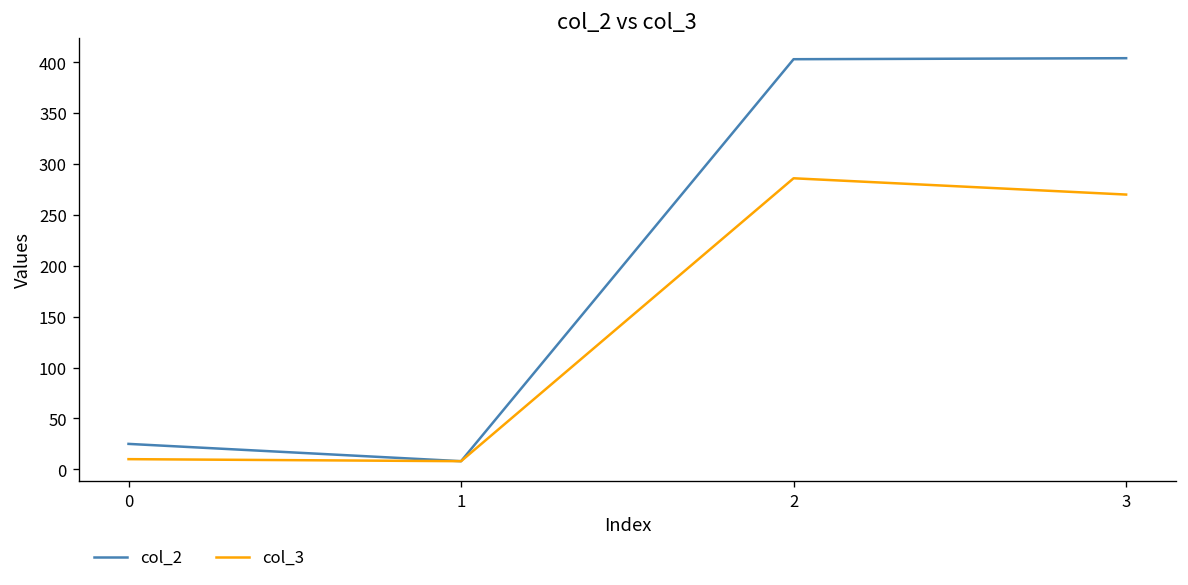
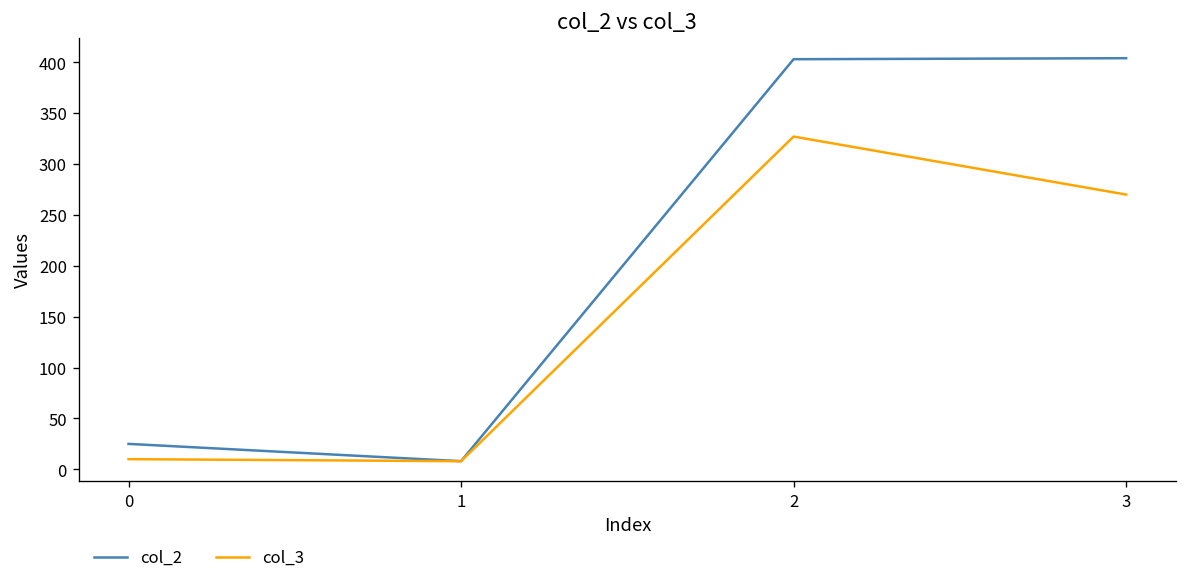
col_3, 2: 290 -> 330
